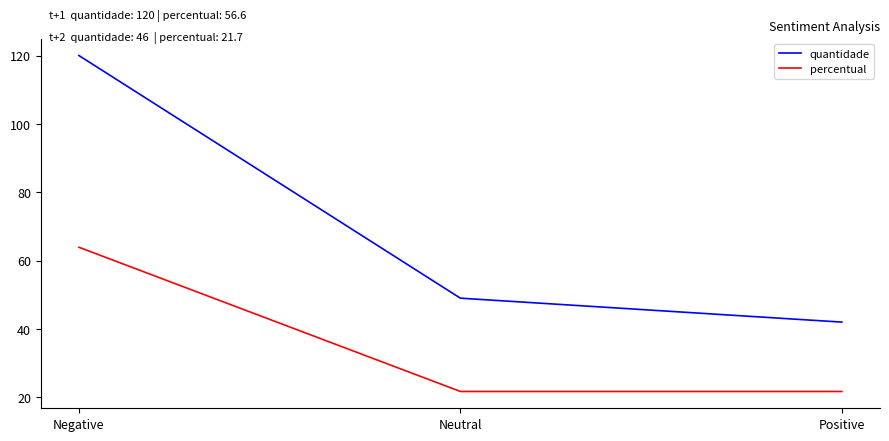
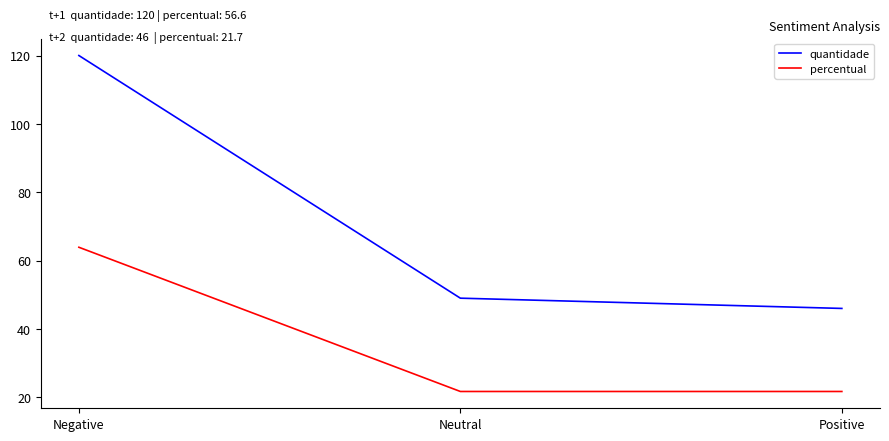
quantidade, Positive: 42 -> 46
